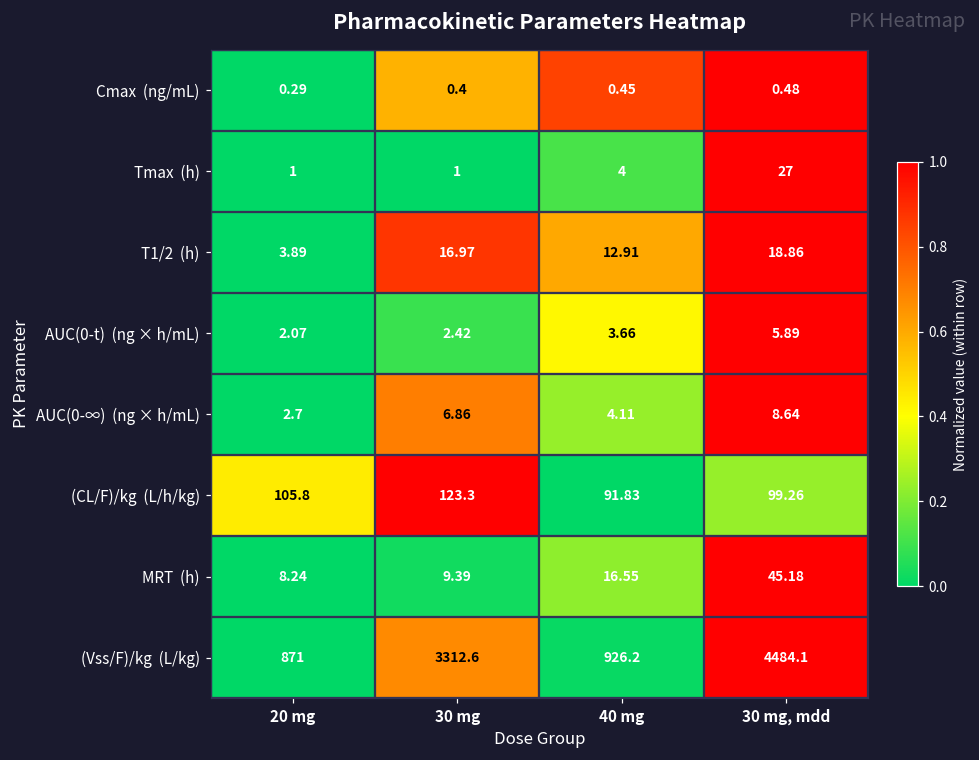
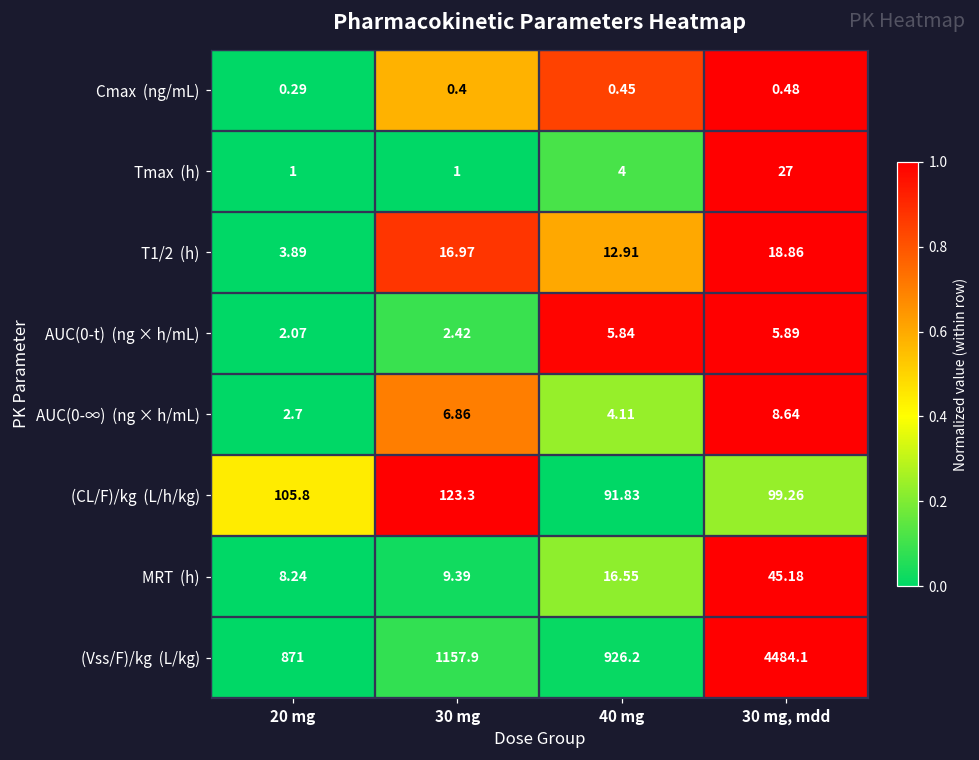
AUC(0-t) (ng × h/mL), 40 mg: 3.66 -> 5.84
(Vss/F)/kg (L/kg), 30 mg: 3312.6 -> 1157.9
